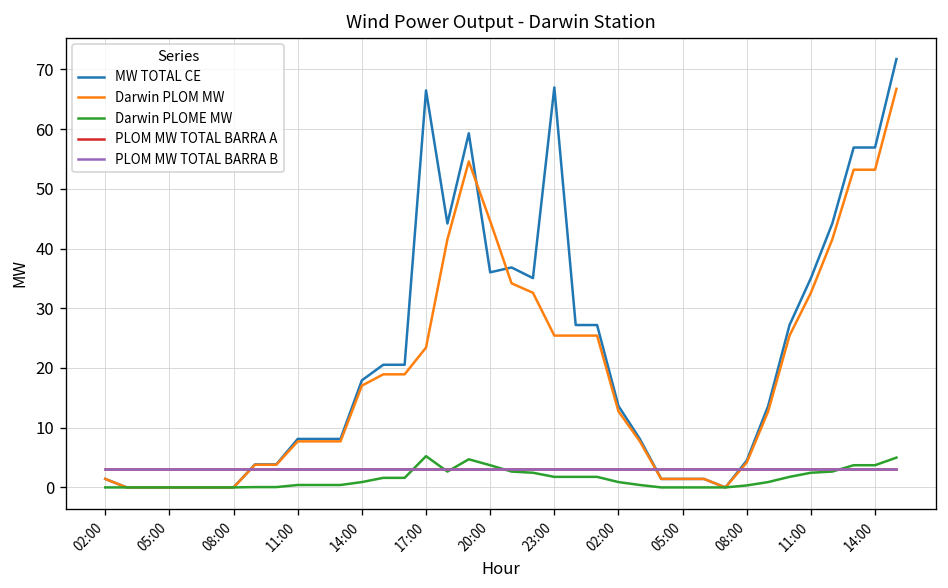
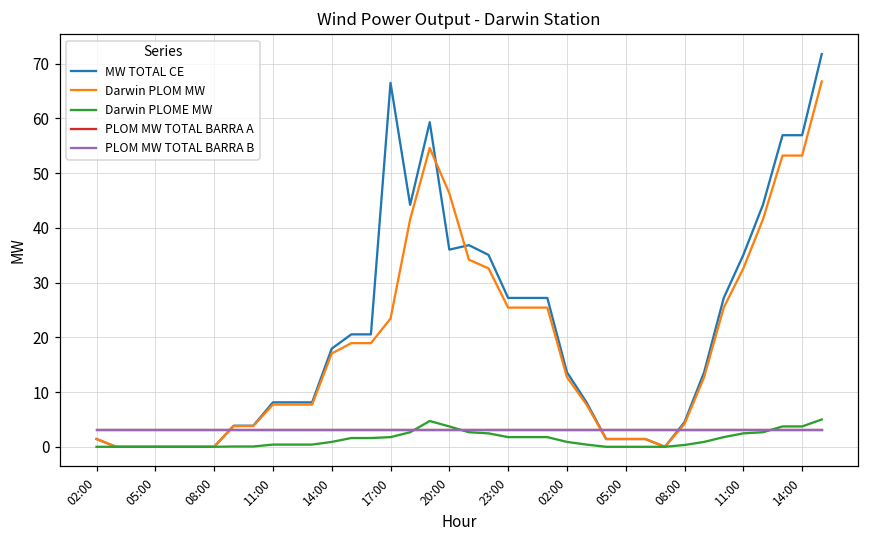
Darwin PLOME MW, 17:00: 5 -> 2
Darwin PLOM MW, 20:00: 45 -> 46
MW TOTAL CE, 23:00: 67 -> 27
